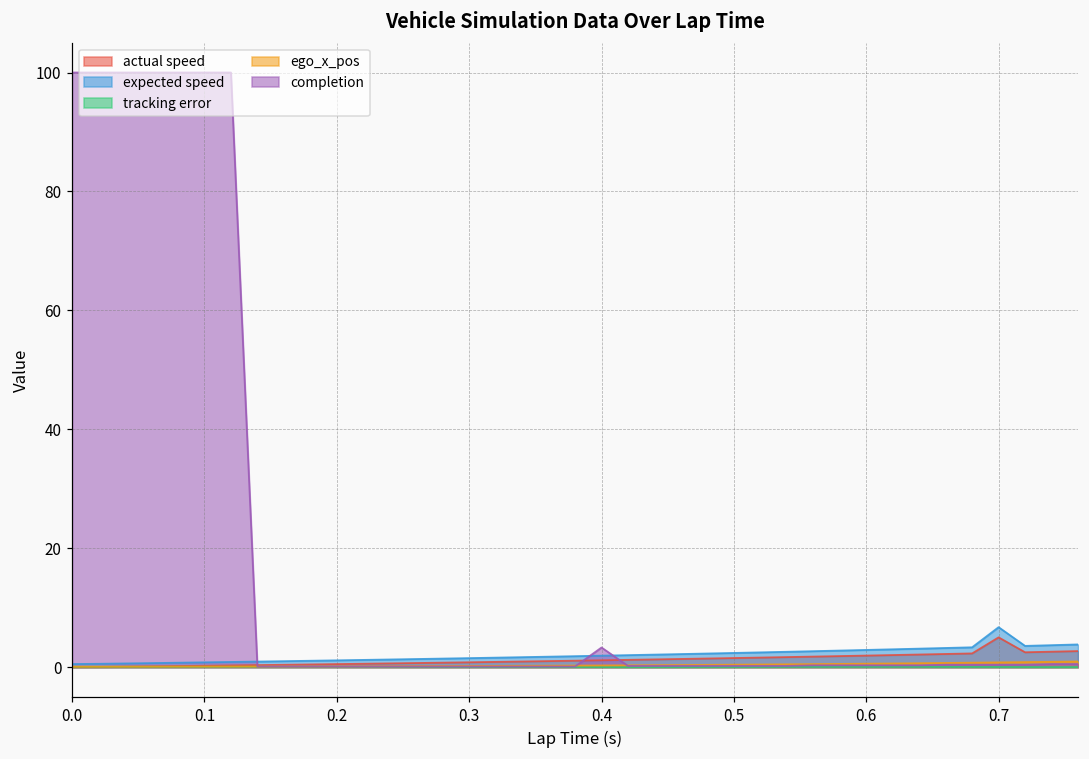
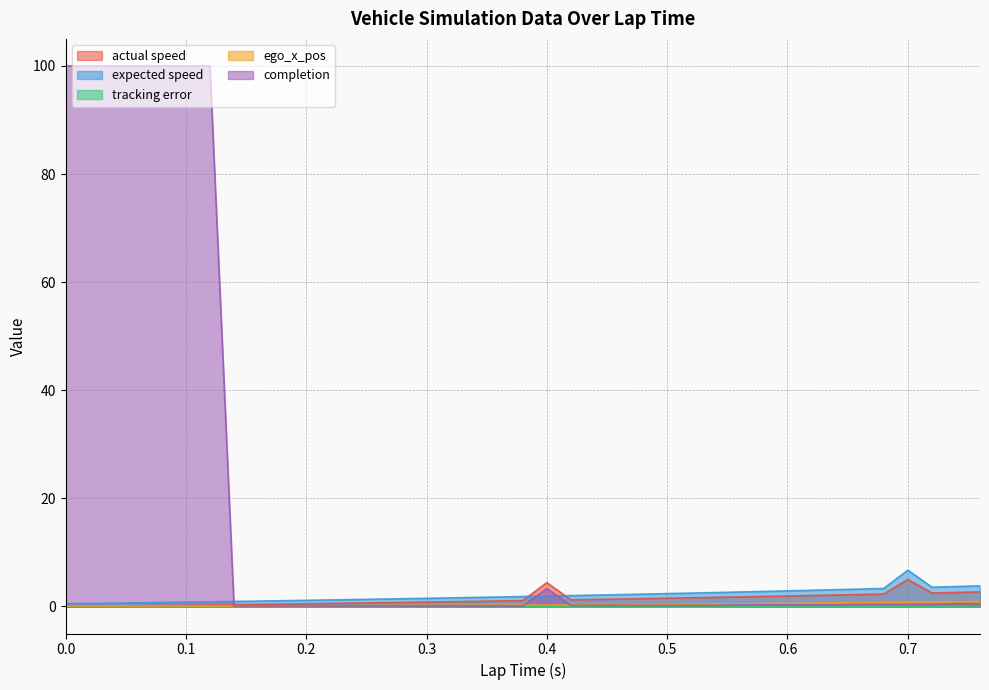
actual speed, 0.4: 1 -> 4
